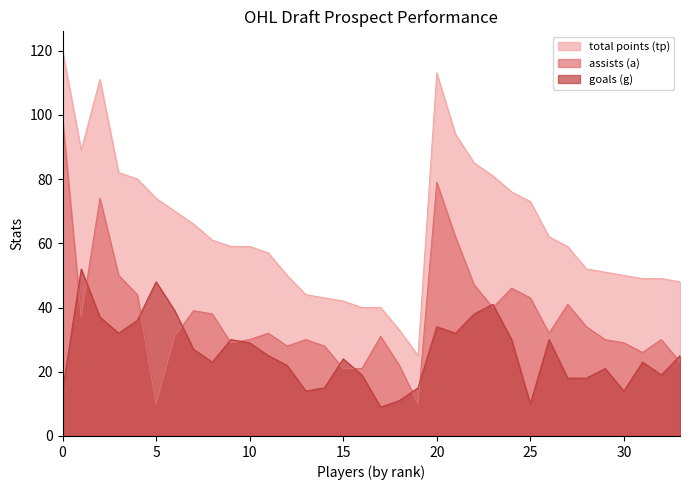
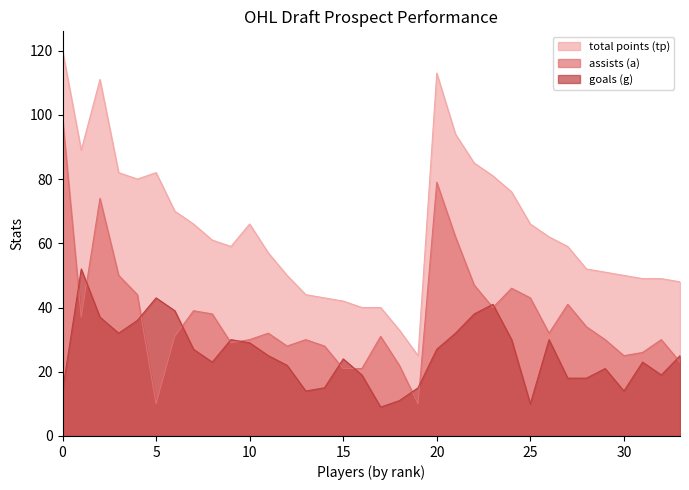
total points (tp), 5: 74 -> 82
goals (g), 5: 48 -> 43
total points (tp), 10: 59 -> 66
goals (g), 20: 34 -> 27
total points (tp), 25: 73 -> 66
assists (a), 30: 29 -> 25
